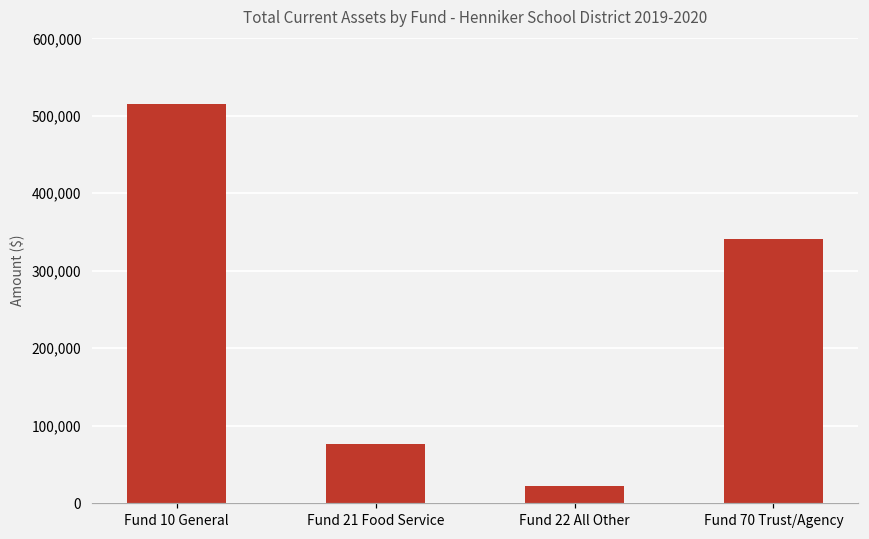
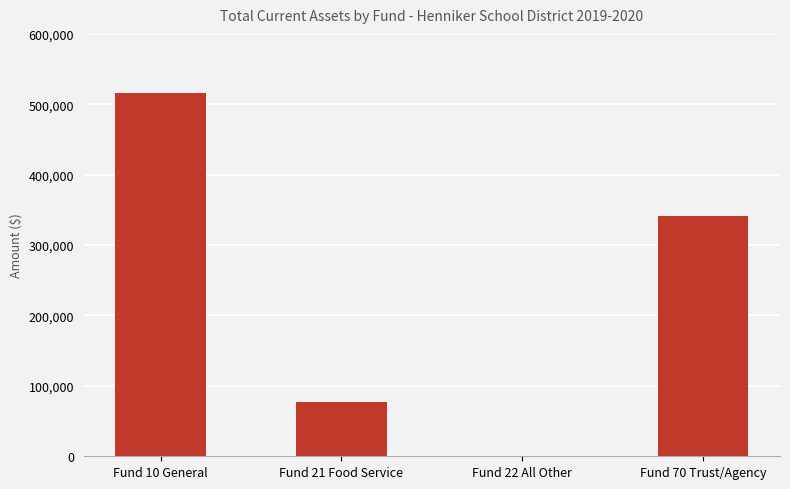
Fund 22 All Other: 20,000 -> 0
